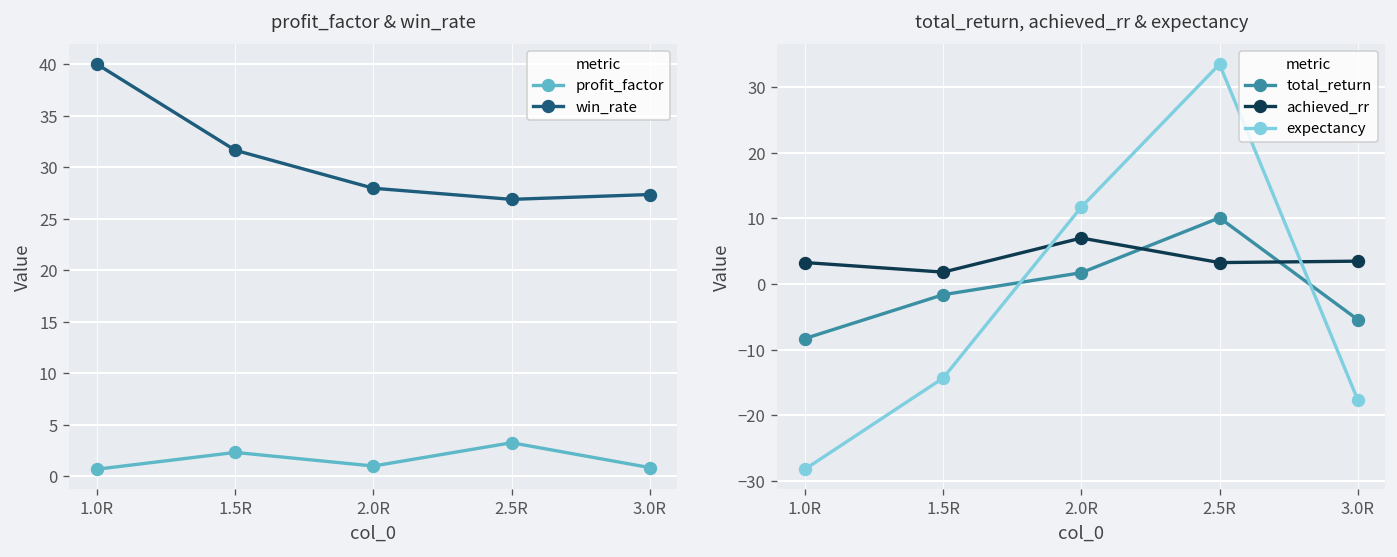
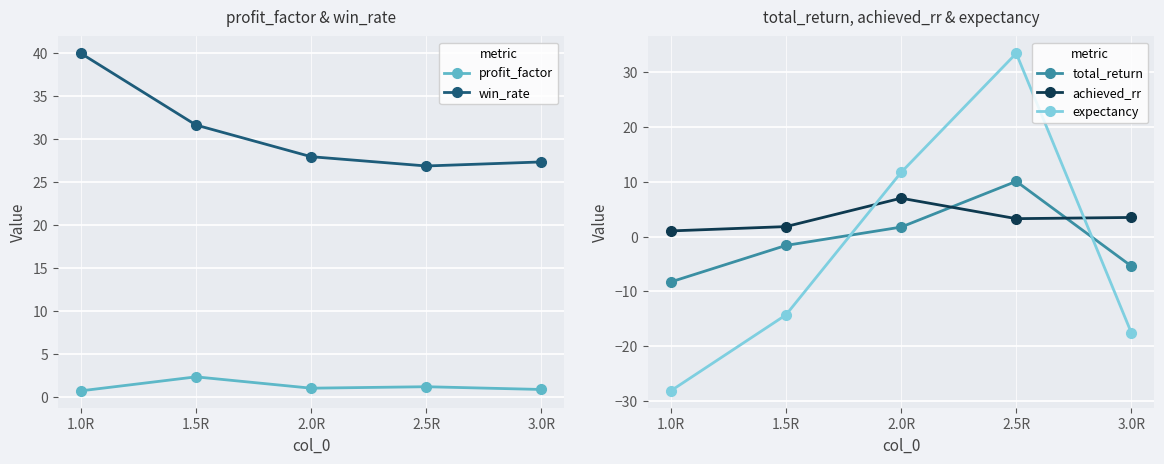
profit_factor & win_rate, profit_factor, 2.5R: 3 -> 1
total_return, achieved_rr & expectancy, achieved_rr, 1.0R: 3 -> 1
